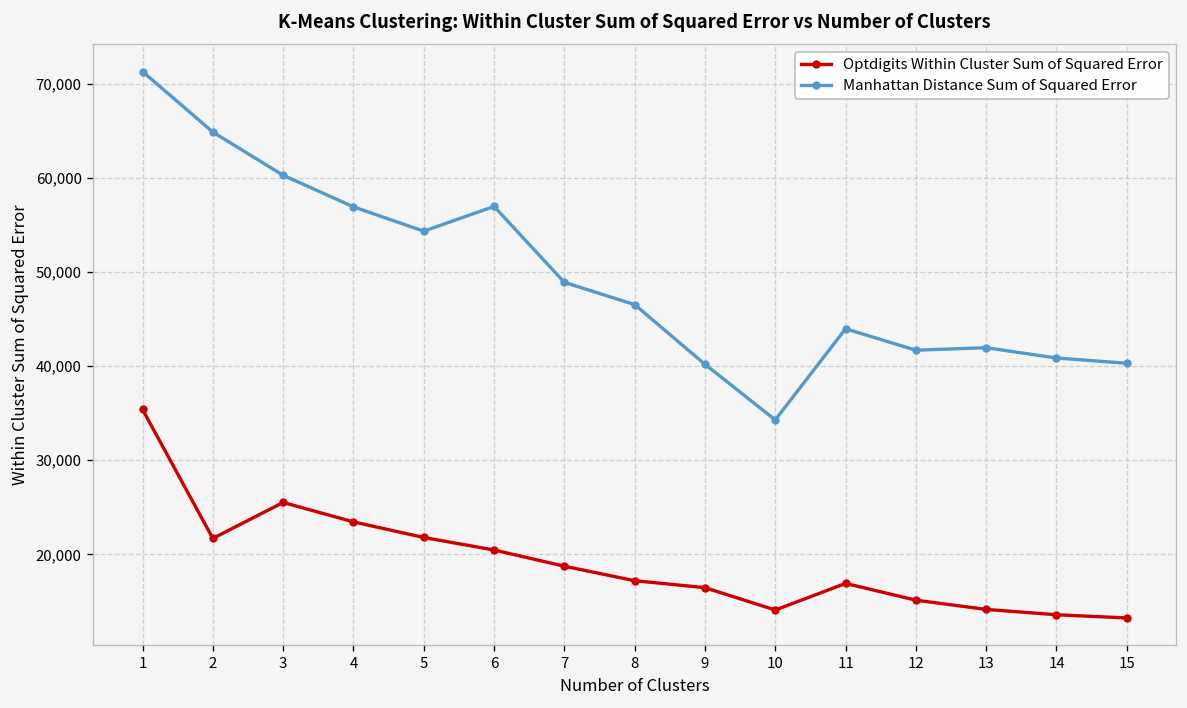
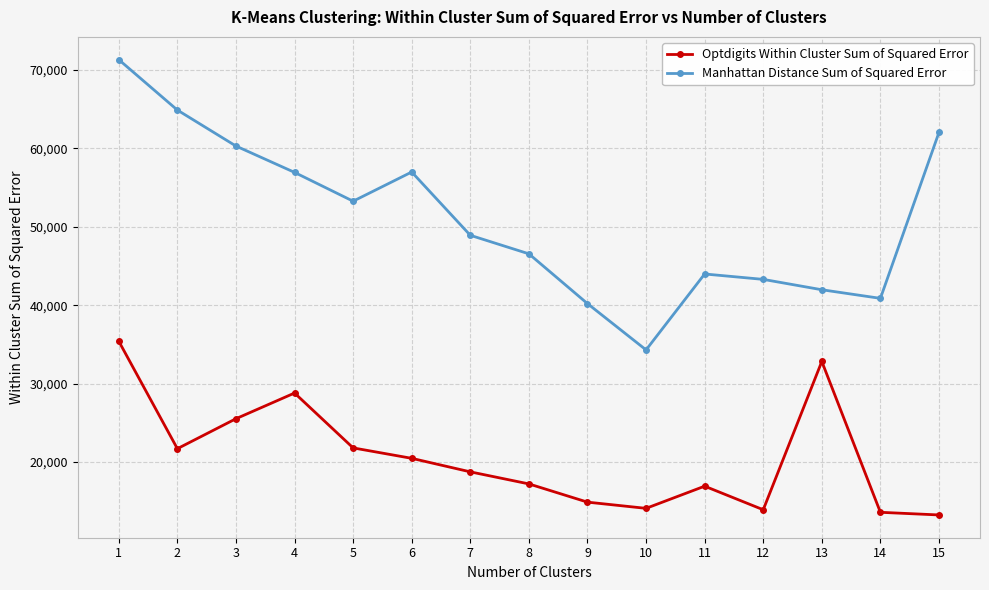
Optdigits Within Cluster Sum of Squared Error, 4: 23,000 -> 29,000
Manhattan Distance Sum of Squared Error, 5: 54,000 -> 53,000
Optdigits Within Cluster Sum of Squared Error, 9: 16,000 -> 15,000
Optdigits Within Cluster Sum of Squared Error, 12: 15,000 -> 14,000
Manhattan Distance Sum of Squared Error, 12: 42,000 -> 43,000
Optdigits Within Cluster Sum of Squared Error, 13: 14,000 -> 33,000
Manhattan Distance Sum of Squared Error, 15: 40,000 -> 62,000
